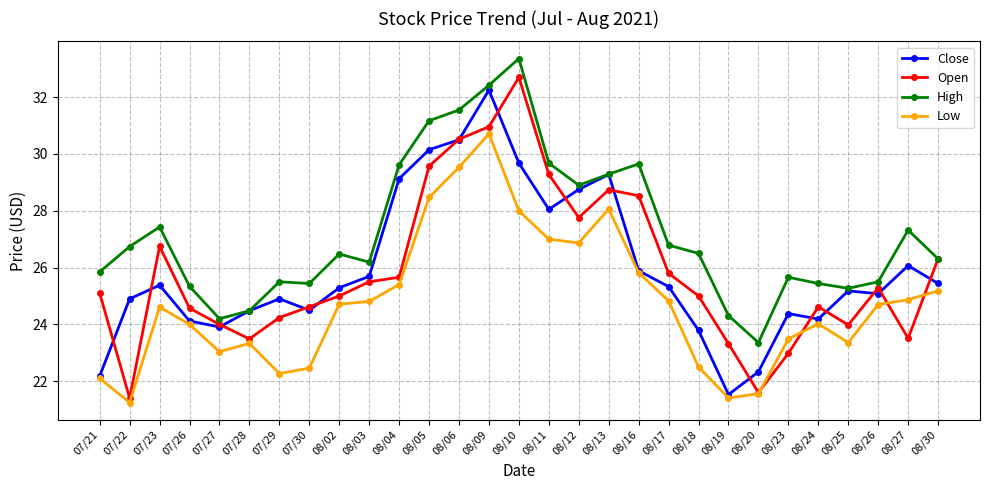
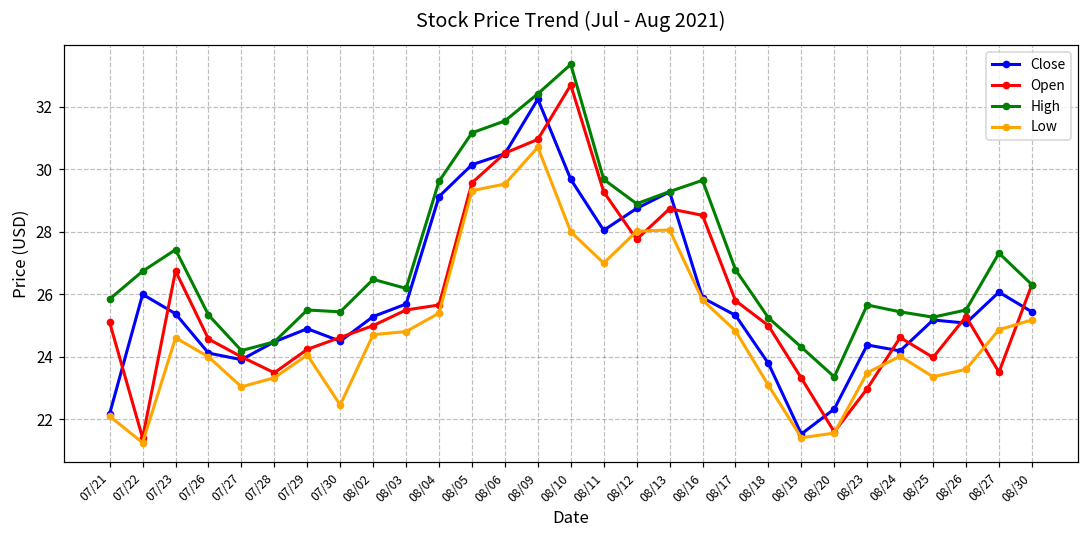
Close, 07/22: 24.9 -> 26.0
Low, 07/29: 22.3 -> 24.1
Low, 08/05: 28.5 -> 29.3
Low, 08/12: 26.9 -> 28.0
High, 08/18: 26.5 -> 25.3
Low, 08/18: 22.5 -> 23.1
Low, 08/26: 24.7 -> 23.6
